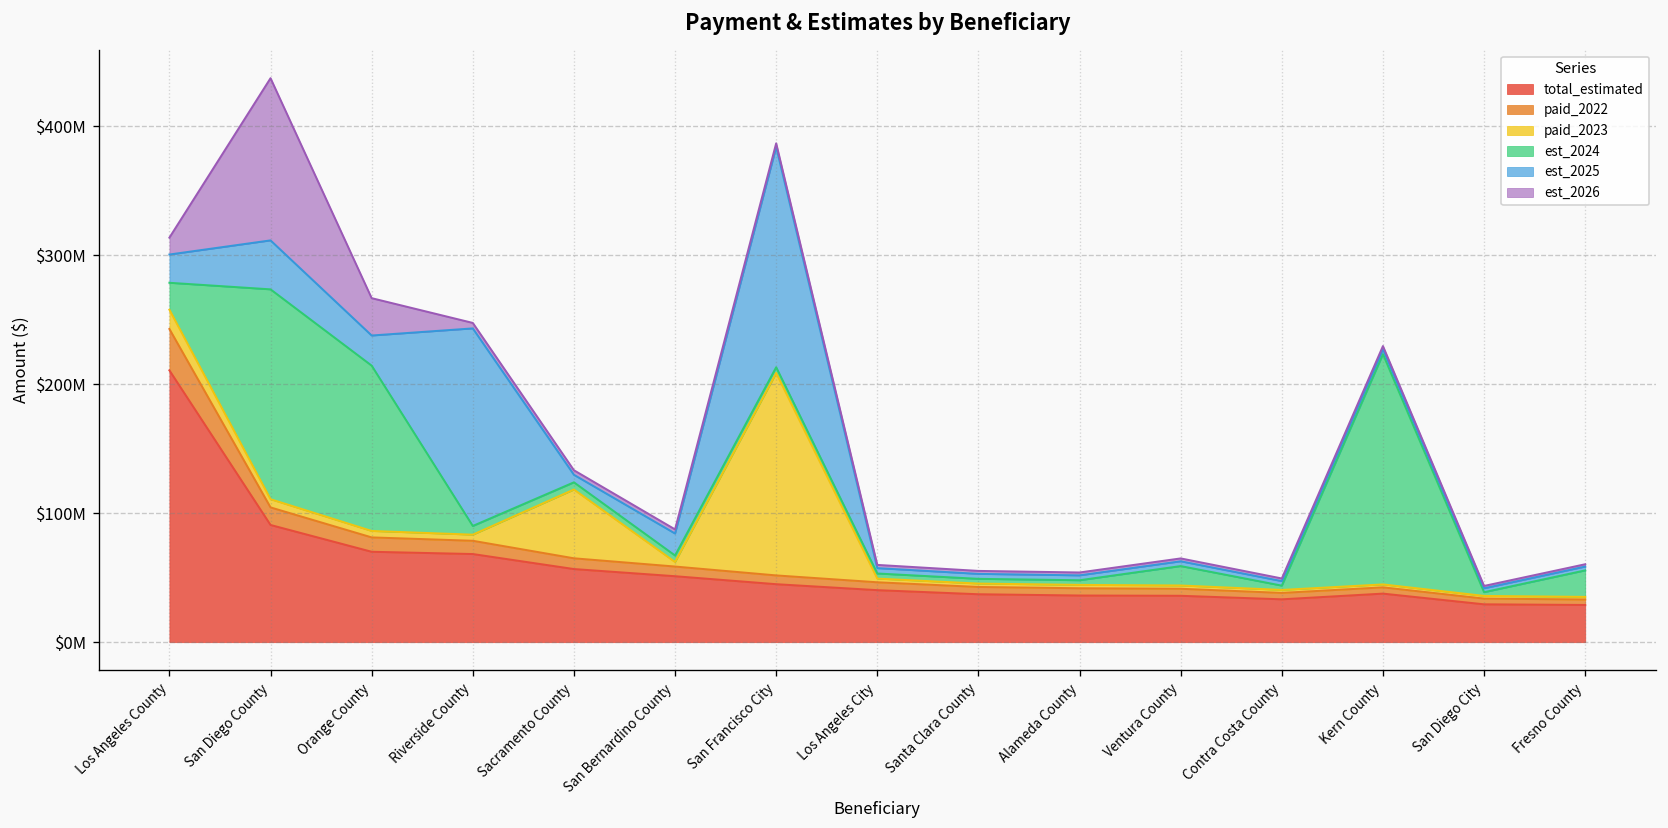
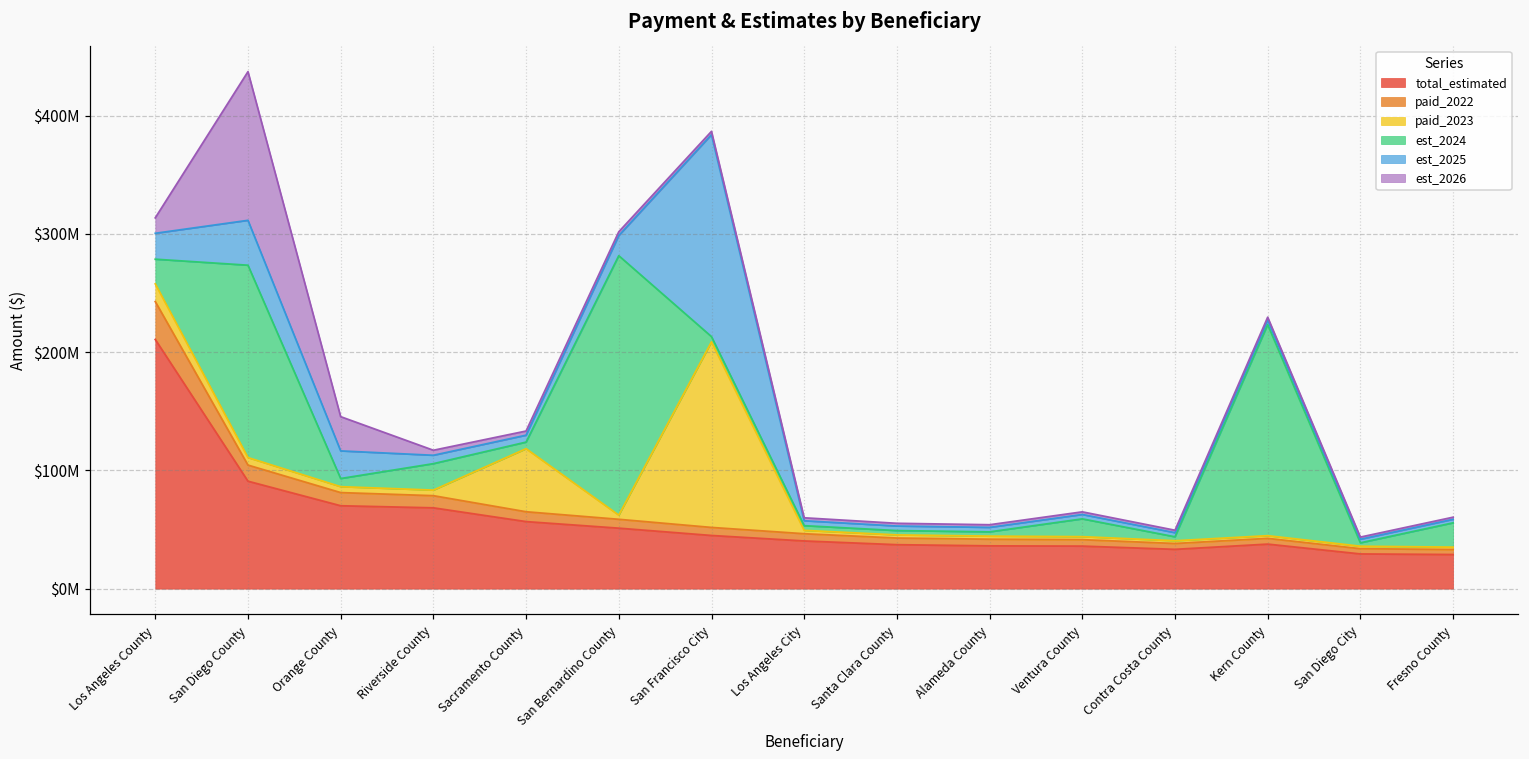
est_2024, Orange County: $128000000 -> $7000000
est_2024, Riverside County: $7000000 -> $22000000
est_2025, Riverside County: $153000000 -> $7000000
est_2024, San Bernardino County: $5000000 -> $219000000
